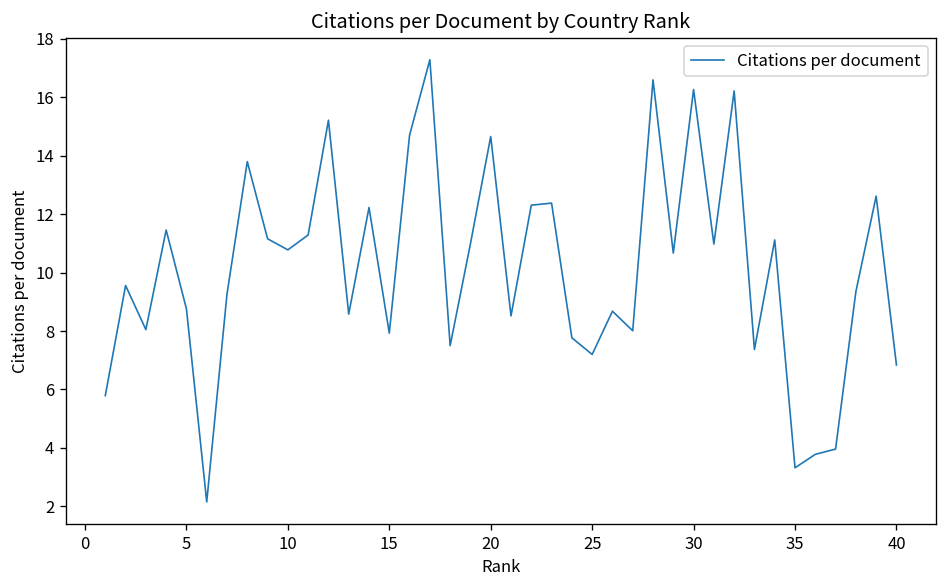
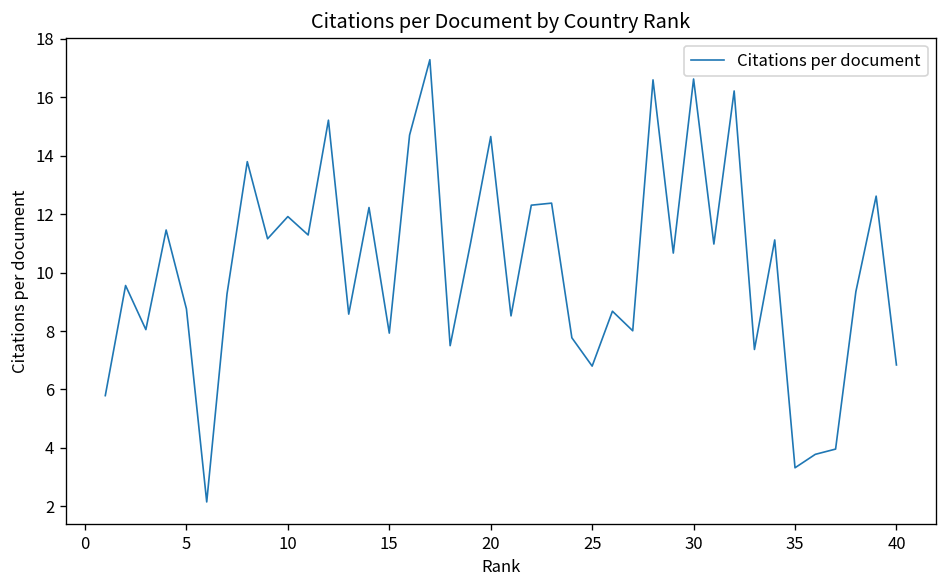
10: 10.8 -> 11.9
25: 7.2 -> 6.8
30: 16.3 -> 16.6
